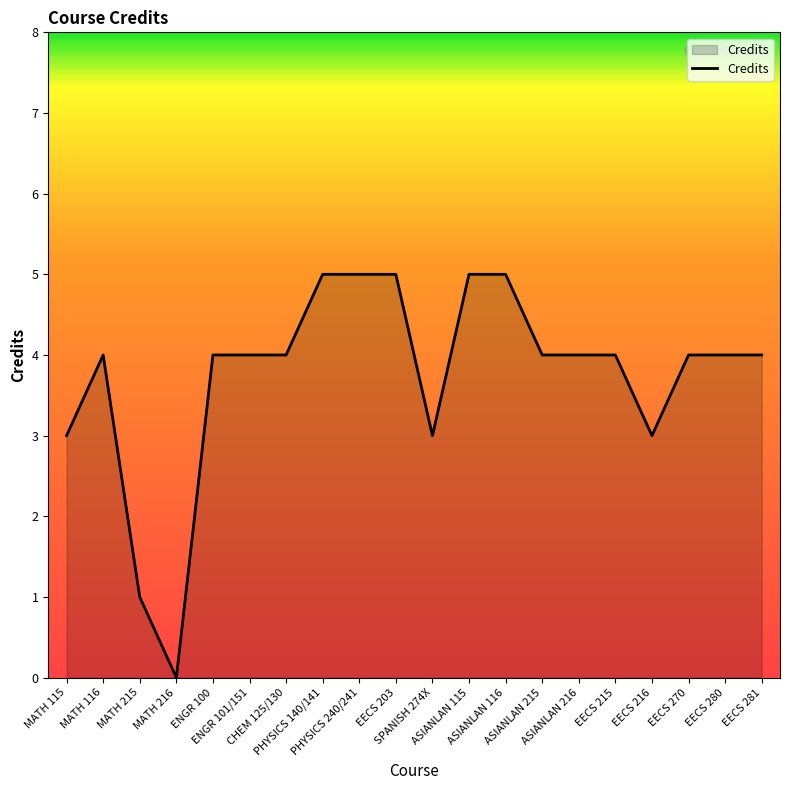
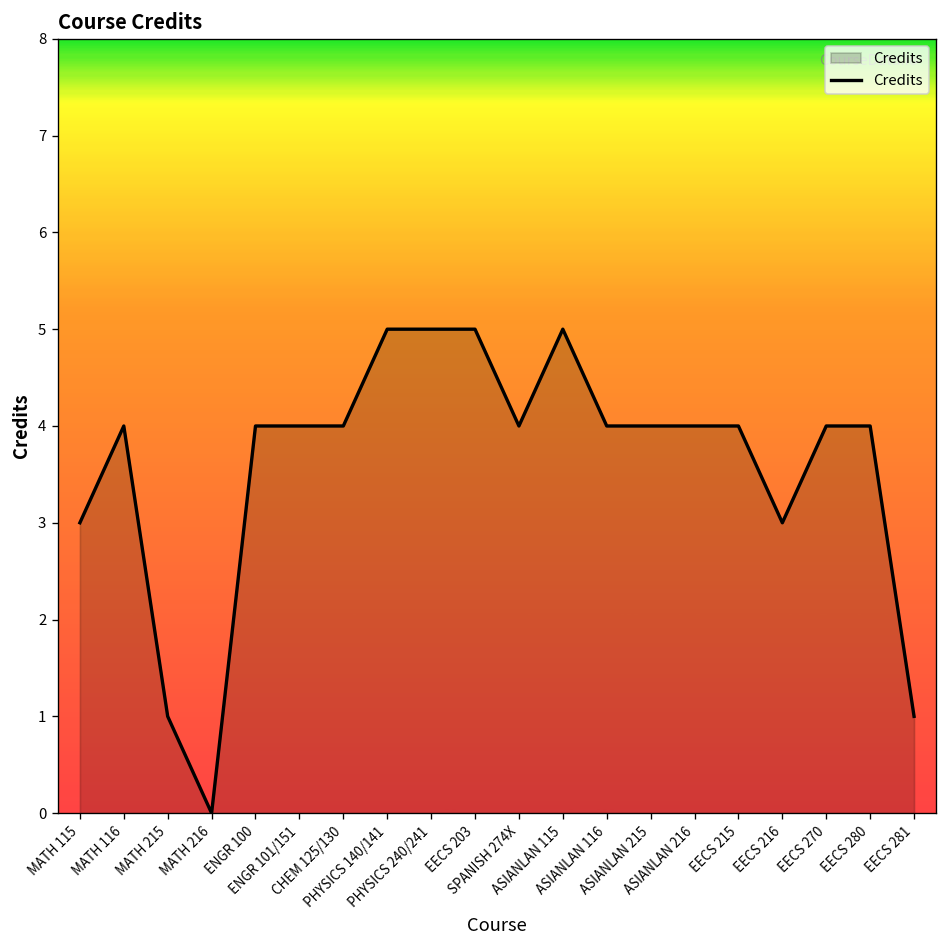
SPANISH 274X: 3 -> 4
ASIANLAN 116: 5 -> 4
EECS 281: 4 -> 1
